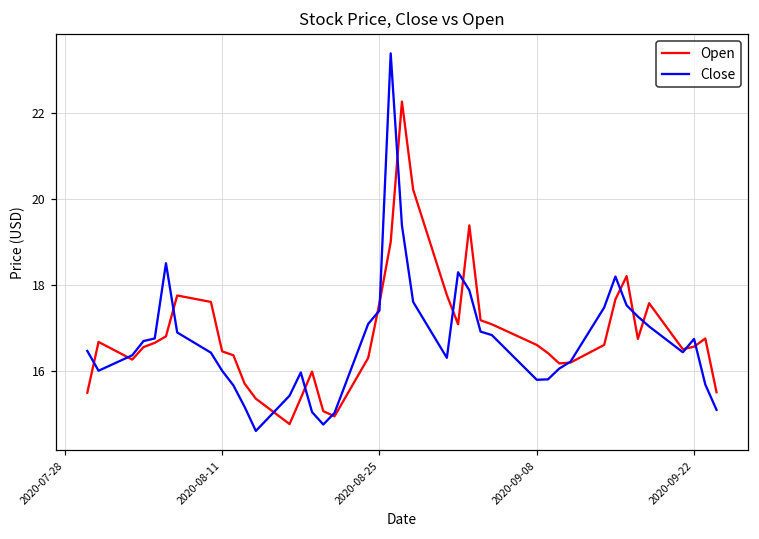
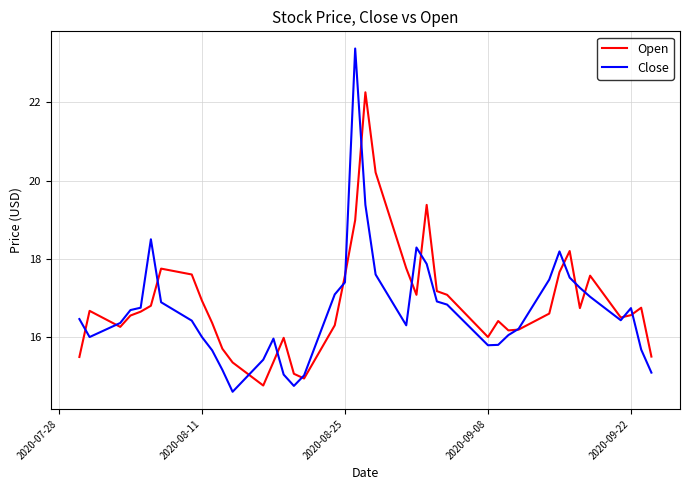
Open, 2020-08-11: 16.5 -> 16.9
Open, 2020-09-08: 16.6 -> 16.0
